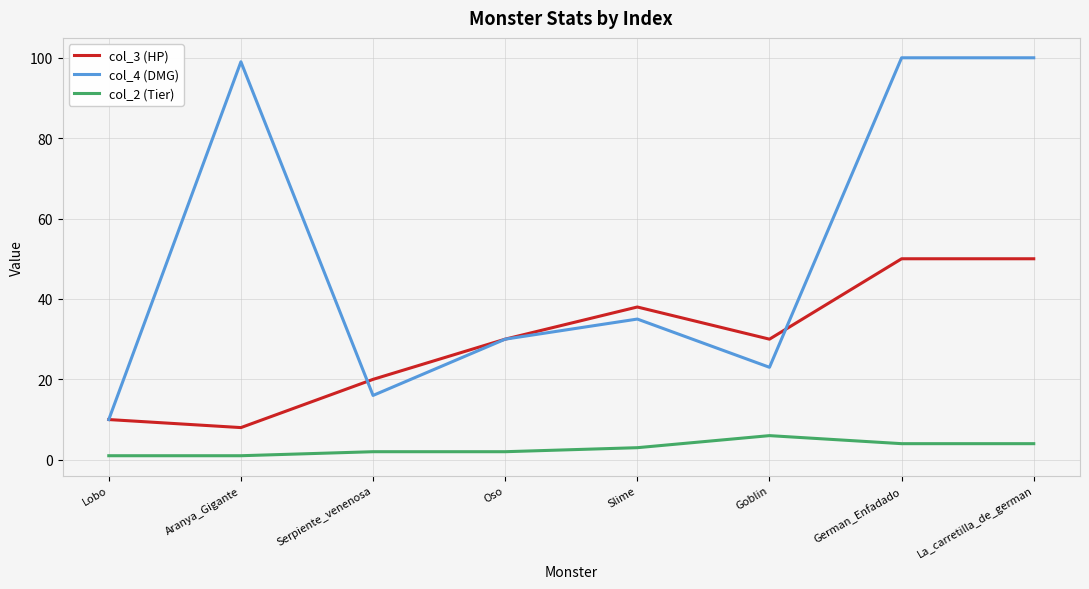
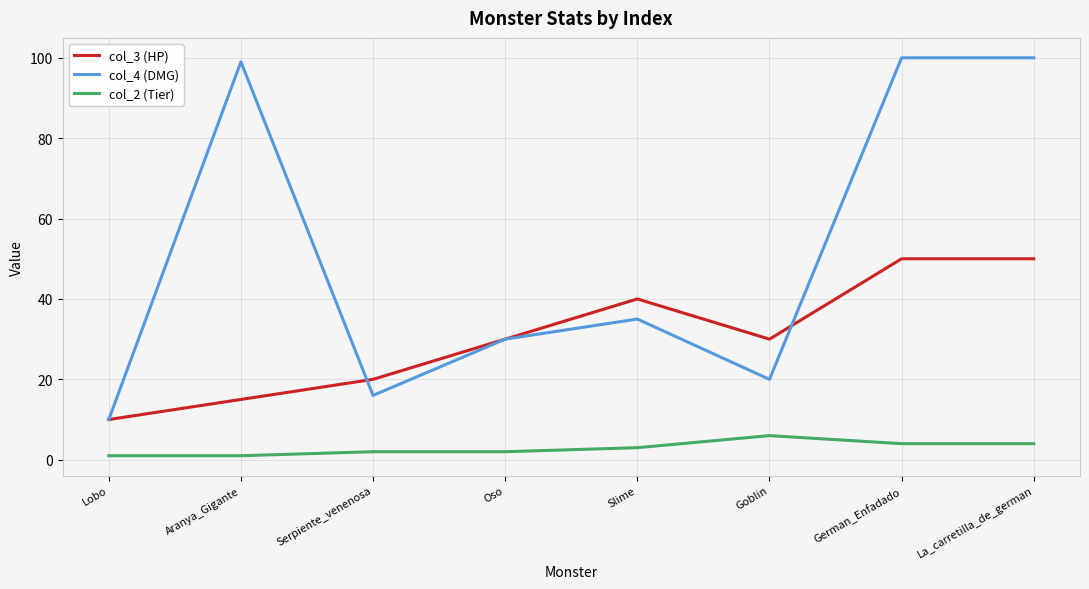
col_3 (HP), Aranya_Gigante: 8 -> 15
col_3 (HP), Slime: 38 -> 40
col_4 (DMG), Goblin: 23 -> 20
